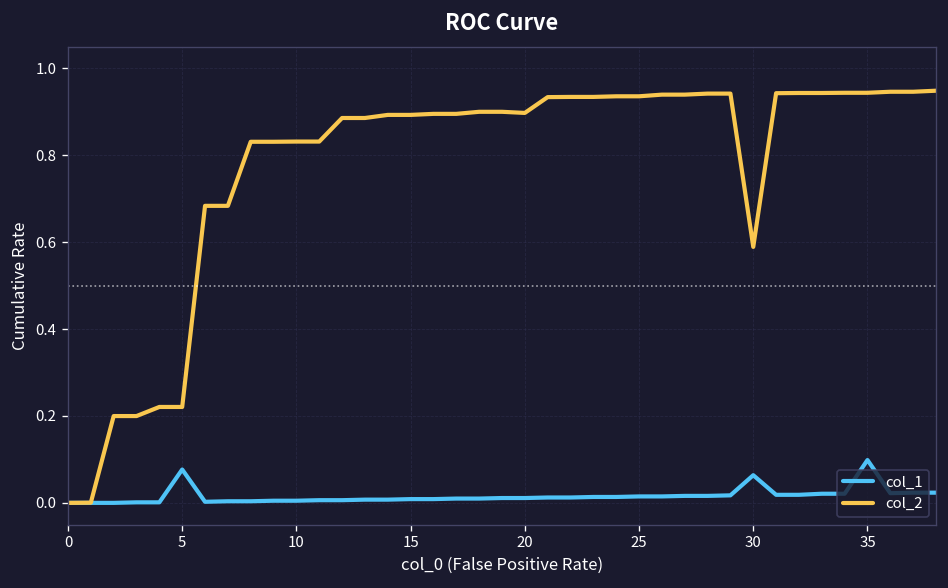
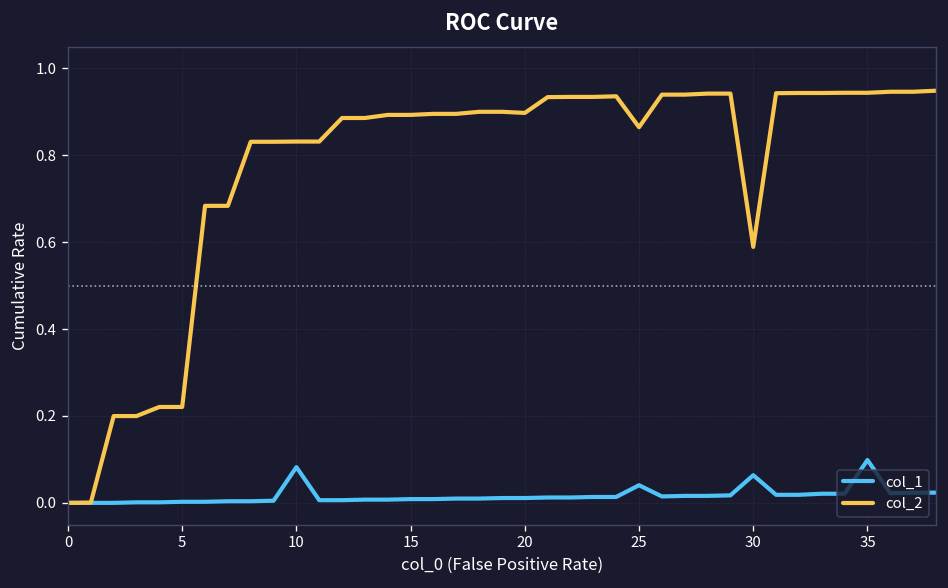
col_1, 5: 0.08 -> 0.00
col_1, 10: 0.00 -> 0.08
col_1, 25: 0.01 -> 0.04
col_2, 25: 0.94 -> 0.86
